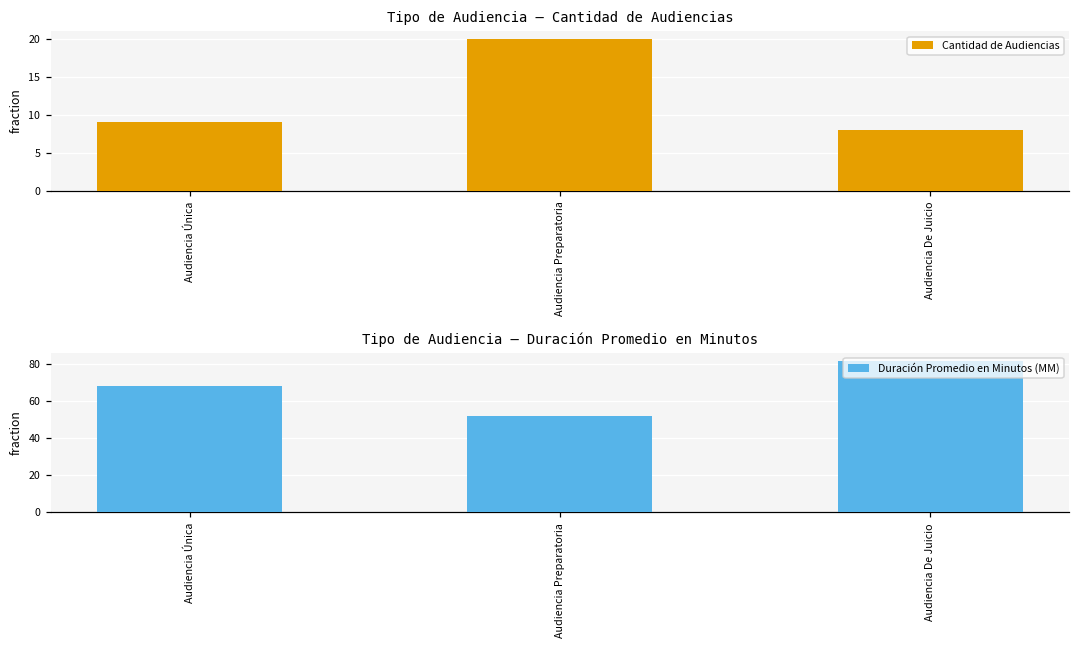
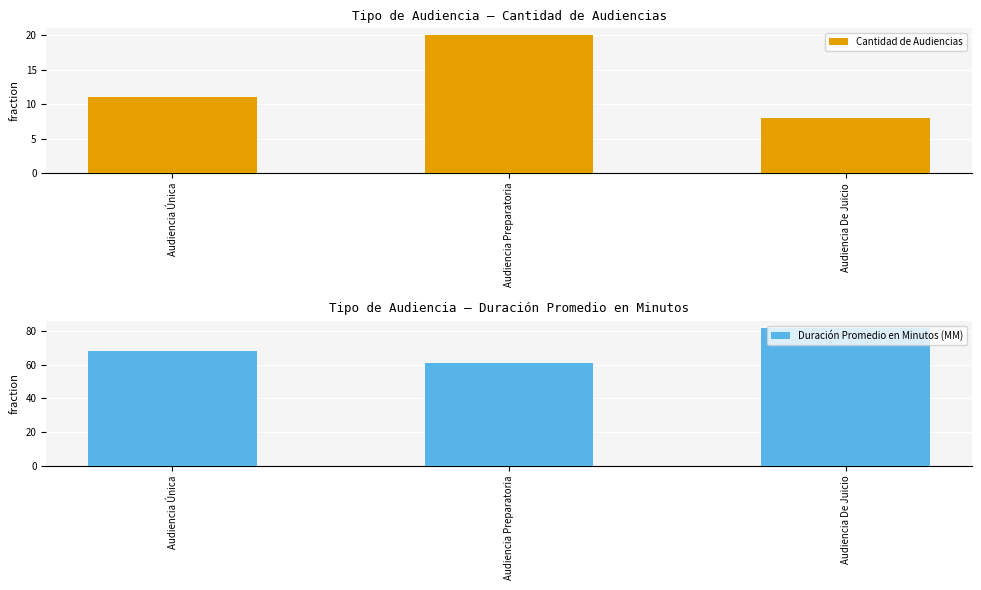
Tipo de Audiencia – Cantidad de Audiencias, Audiencia Única: 9 -> 11
Tipo de Audiencia – Duración Promedio en Minutos, Audiencia Preparatoria: 52 -> 61
